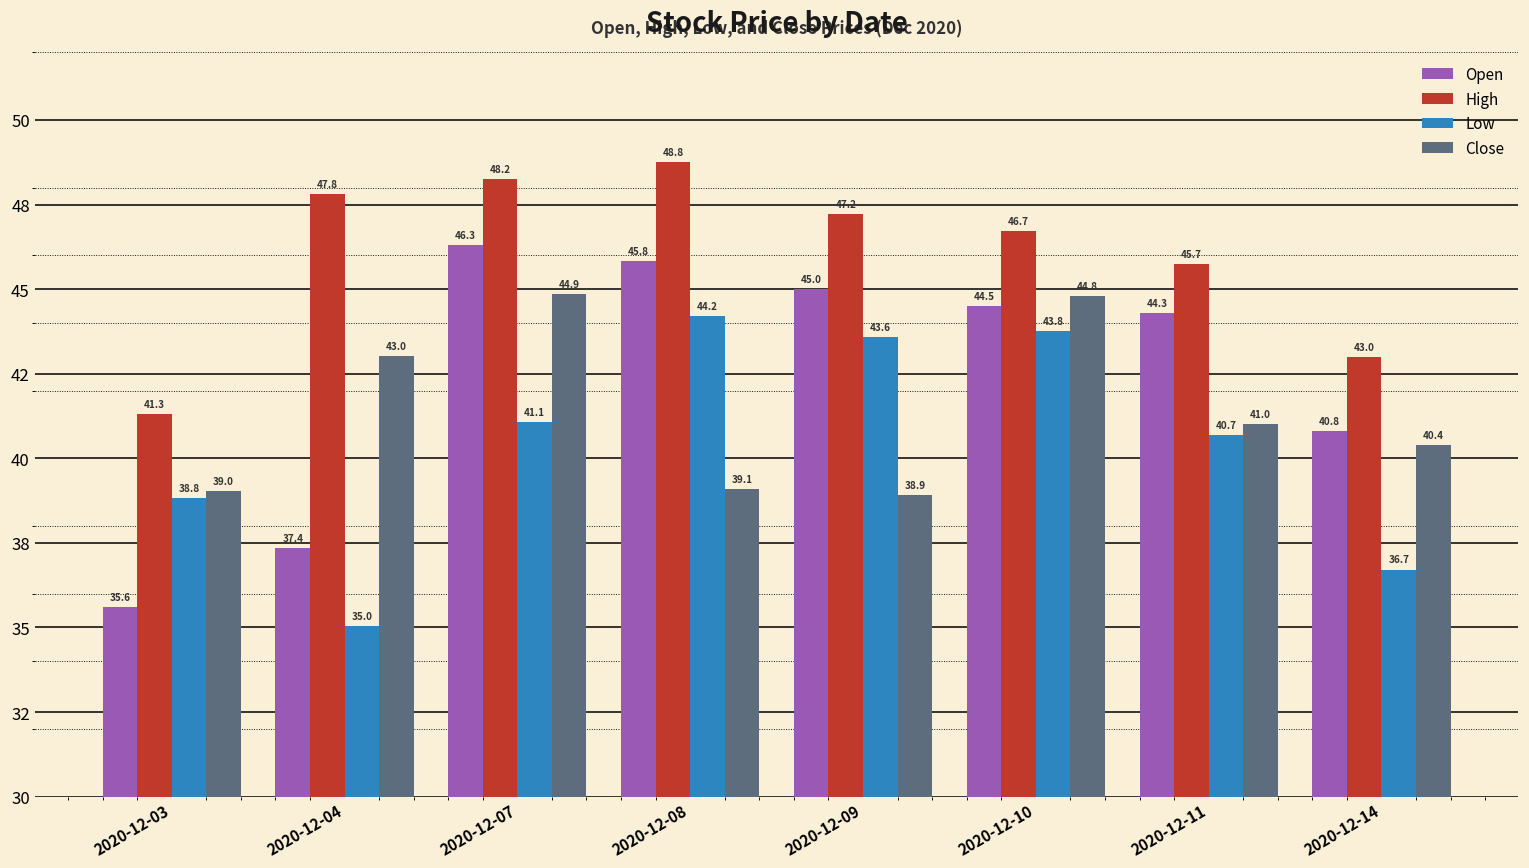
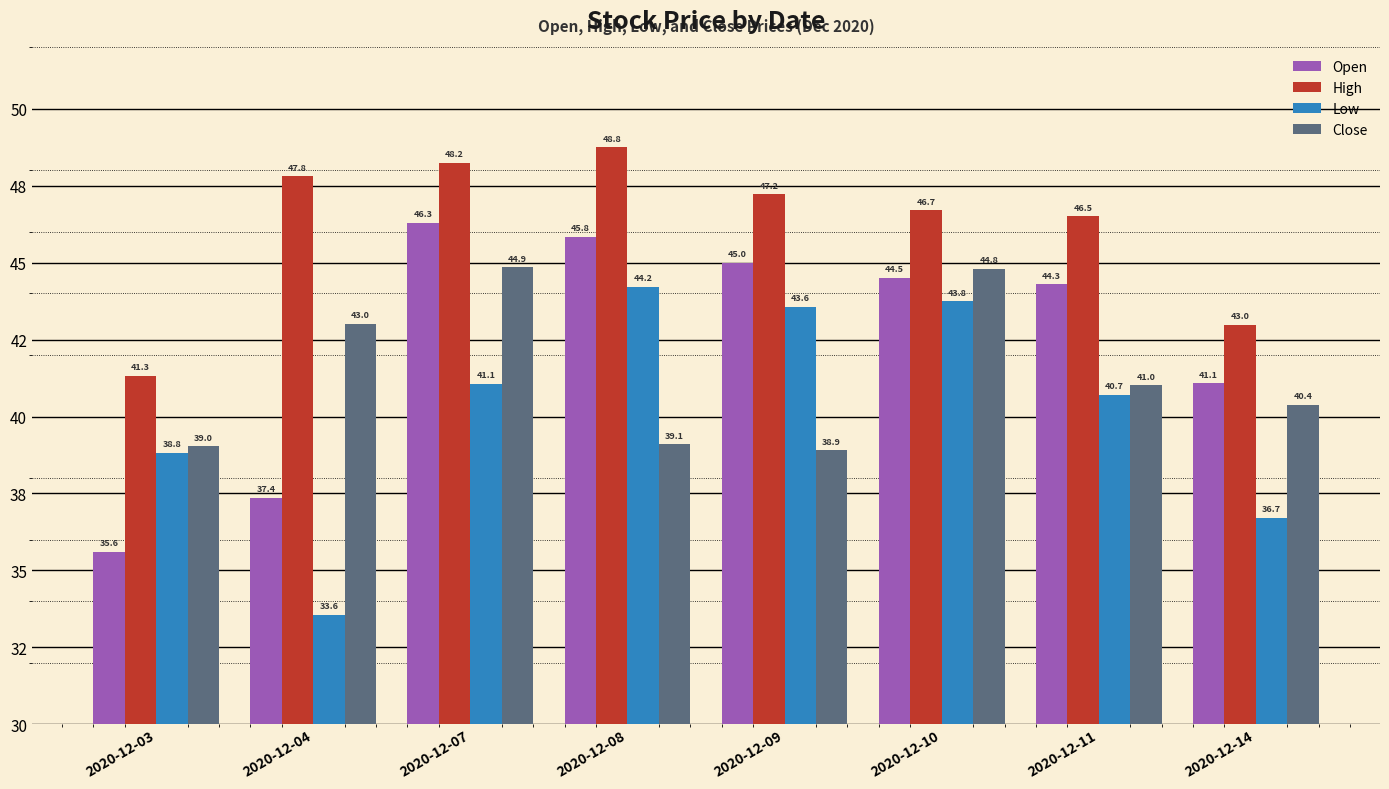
Low, 2020-12-04: 35.0 -> 33.6
High, 2020-12-11: 45.7 -> 46.5
Open, 2020-12-14: 40.8 -> 41.1
